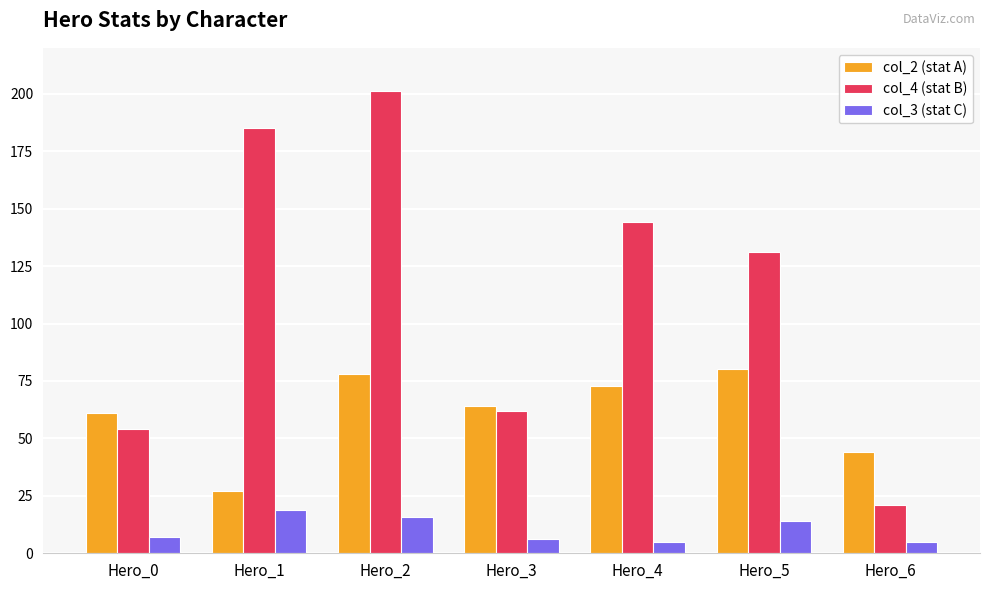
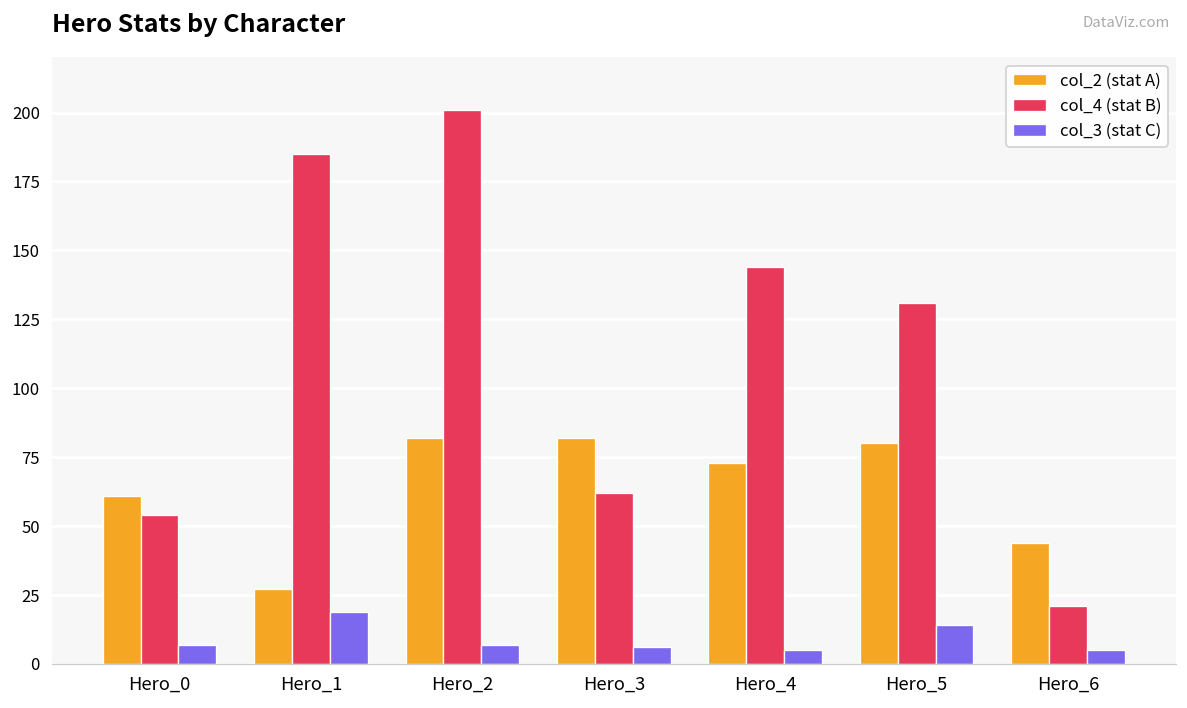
col_2 (stat A), Hero_2: 78 -> 82
col_3 (stat C), Hero_2: 16 -> 7
col_2 (stat A), Hero_3: 64 -> 82
